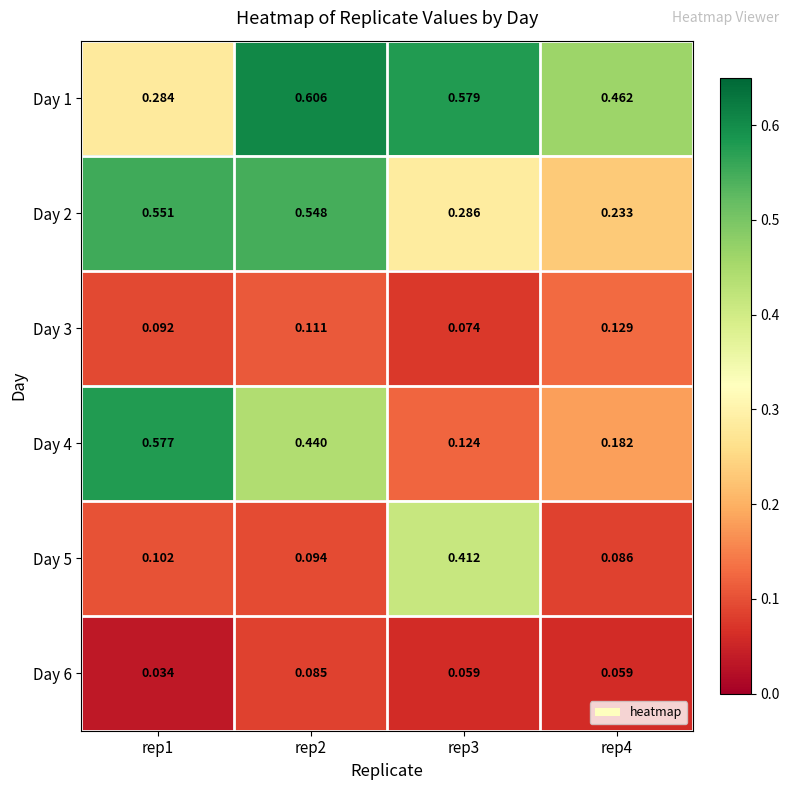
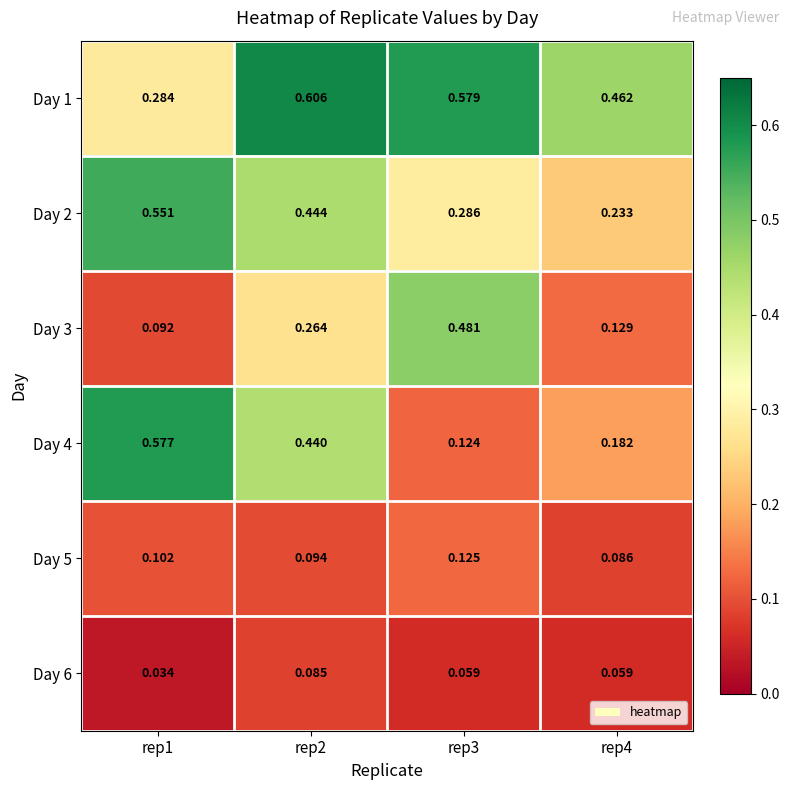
Day 2, rep2: 0.548 -> 0.444
Day 3, rep2: 0.111 -> 0.264
Day 3, rep3: 0.074 -> 0.481
Day 5, rep3: 0.412 -> 0.125
